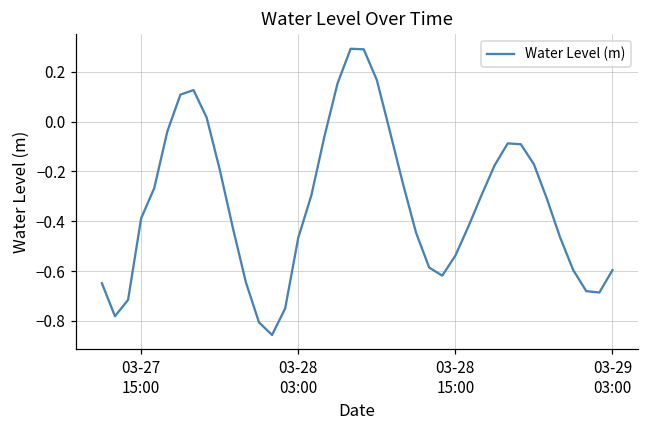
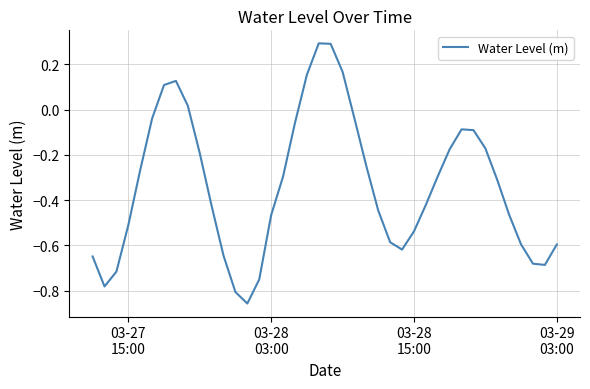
03-27 15:00: -0.39 -> -0.51
